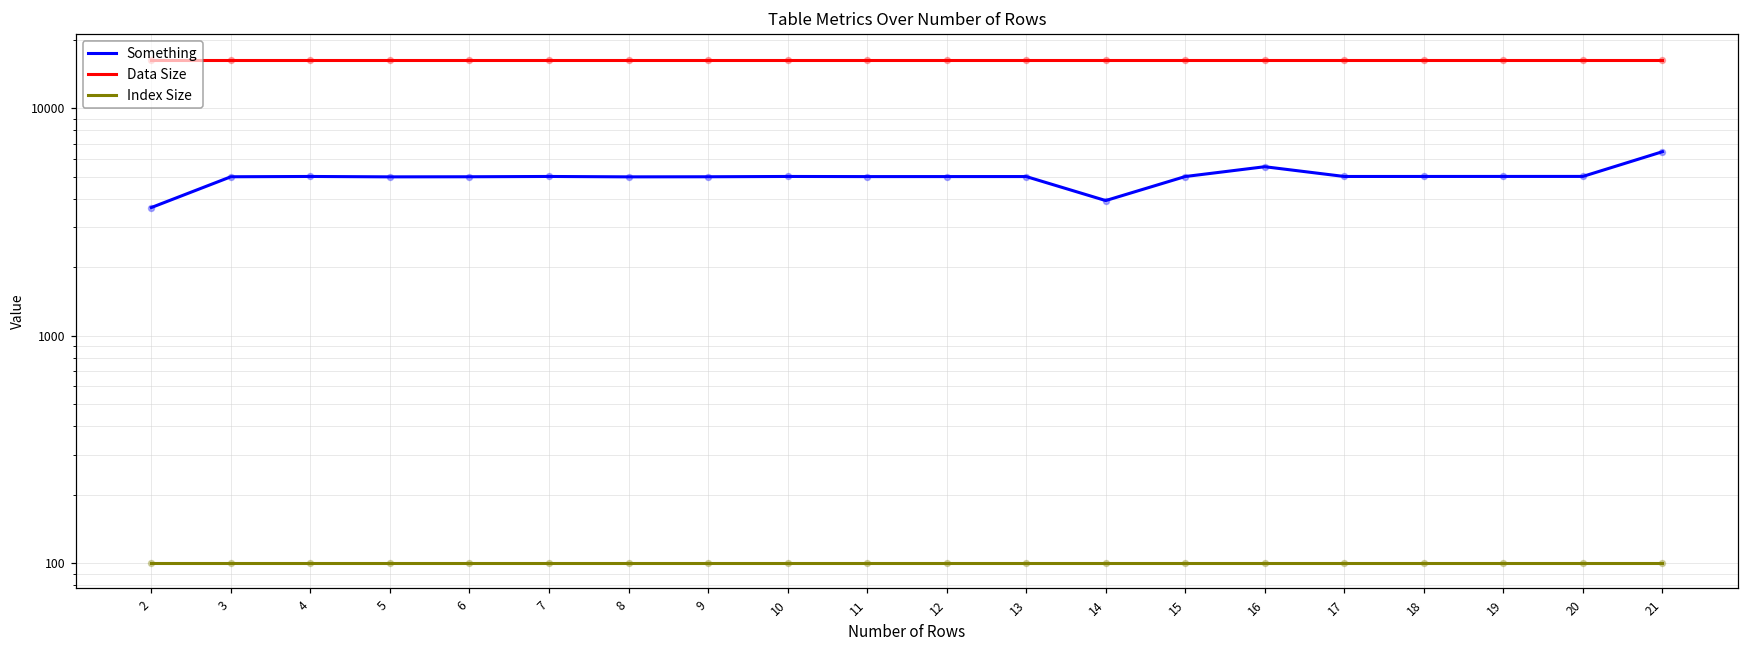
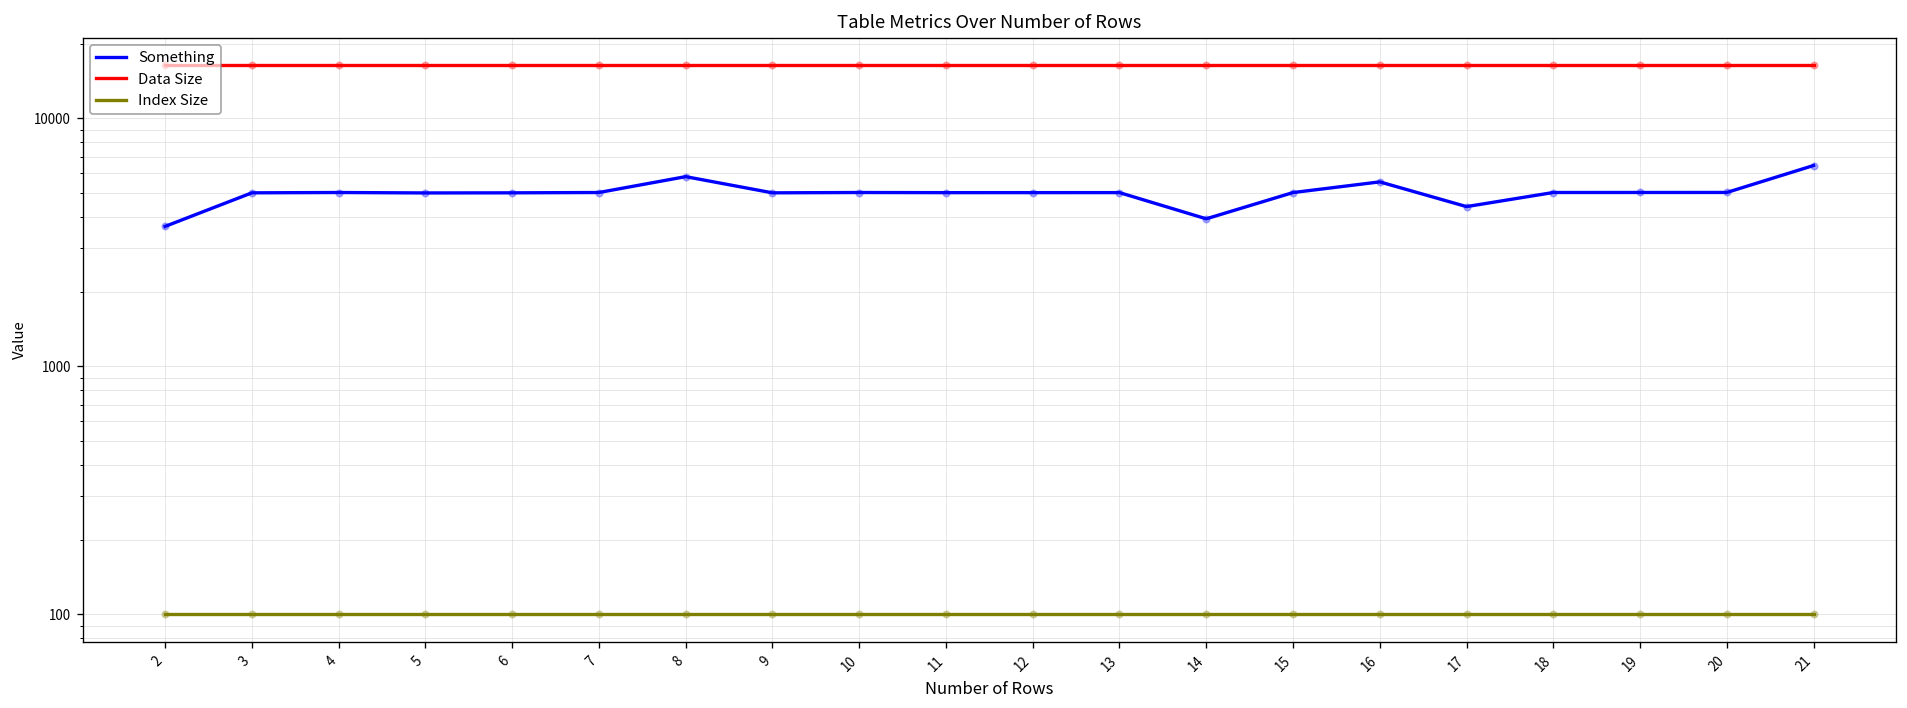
Something, 8: 5000 -> 5800
Something, 17: 5000 -> 4400
